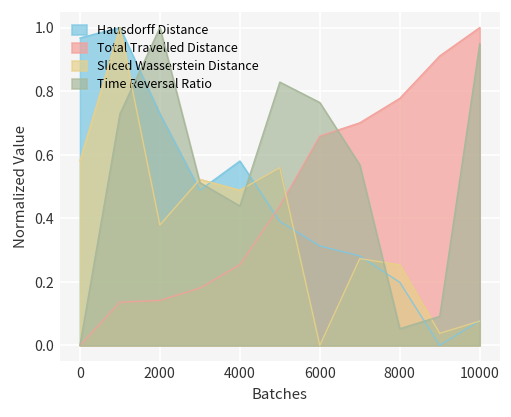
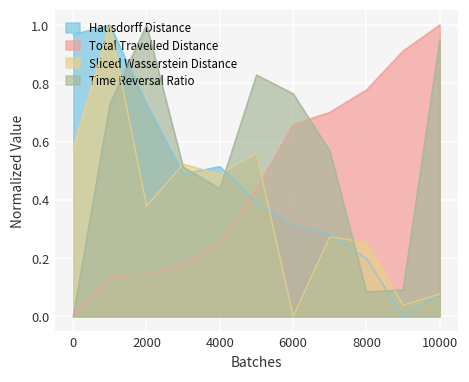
Hausdorff Distance, 4000: 0.58 -> 0.51
Time Reversal Ratio, 8000: 0.05 -> 0.08
